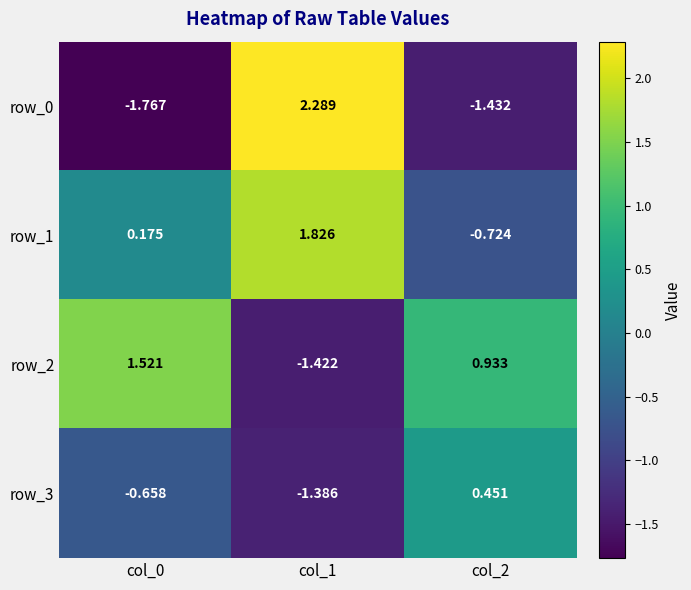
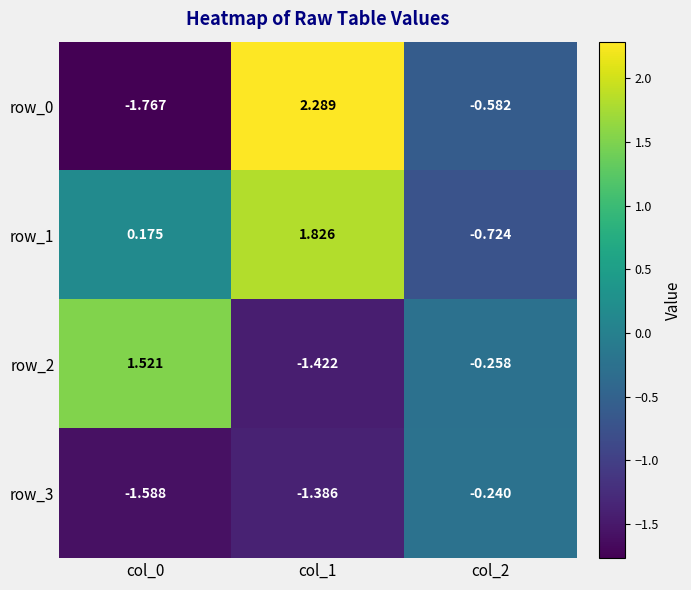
row_0, col_2: -1.432 -> -0.582
row_2, col_2: 0.933 -> -0.258
row_3, col_0: -0.658 -> -1.588
row_3, col_2: 0.451 -> -0.240
